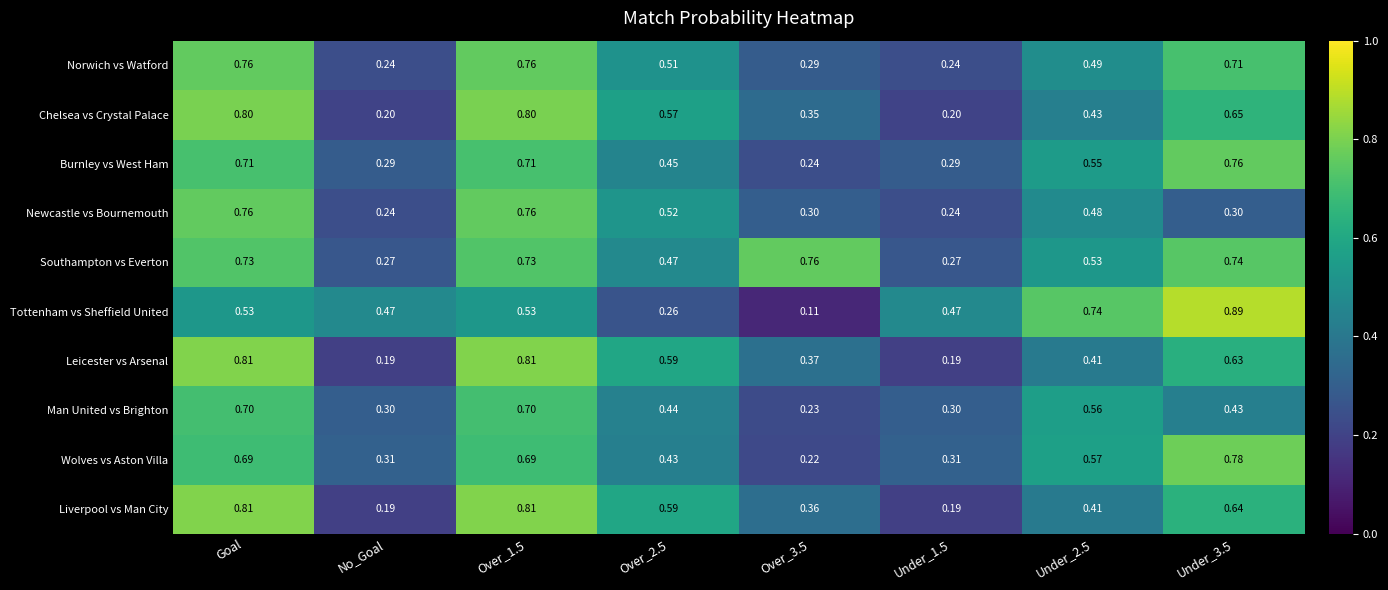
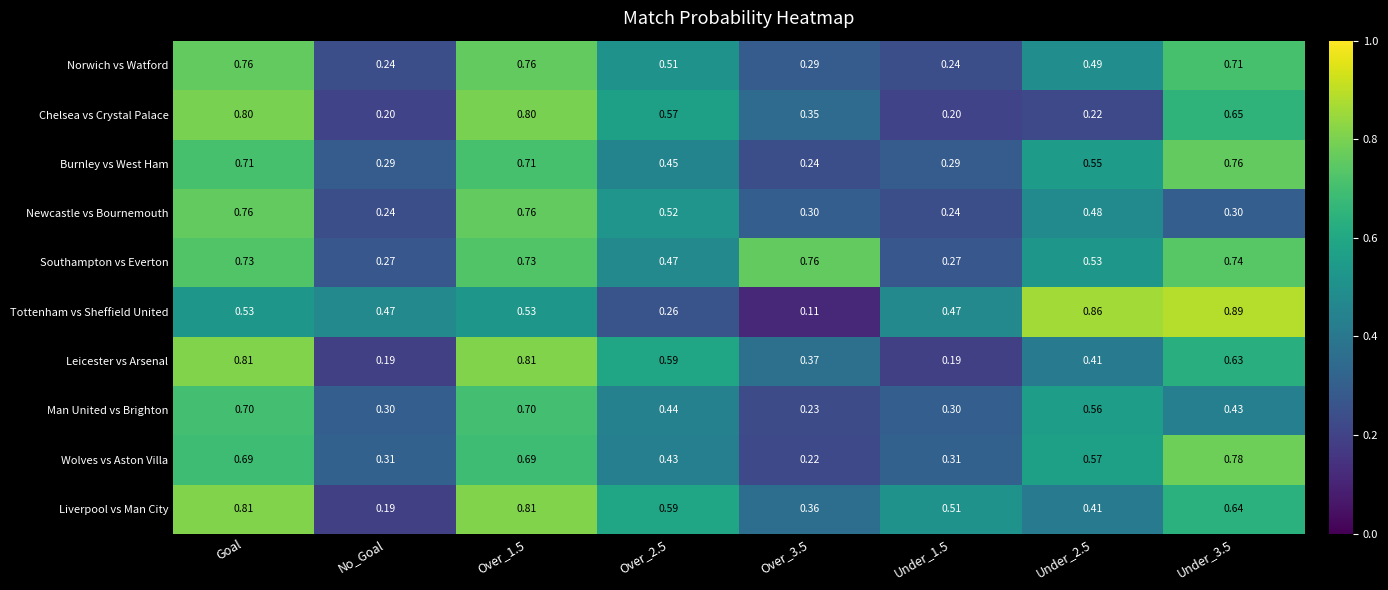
Chelsea vs Crystal Palace, Under_2.5: 0.43 -> 0.22
Tottenham vs Sheffield United, Under_2.5: 0.74 -> 0.86
Liverpool vs Man City, Under_1.5: 0.19 -> 0.51
